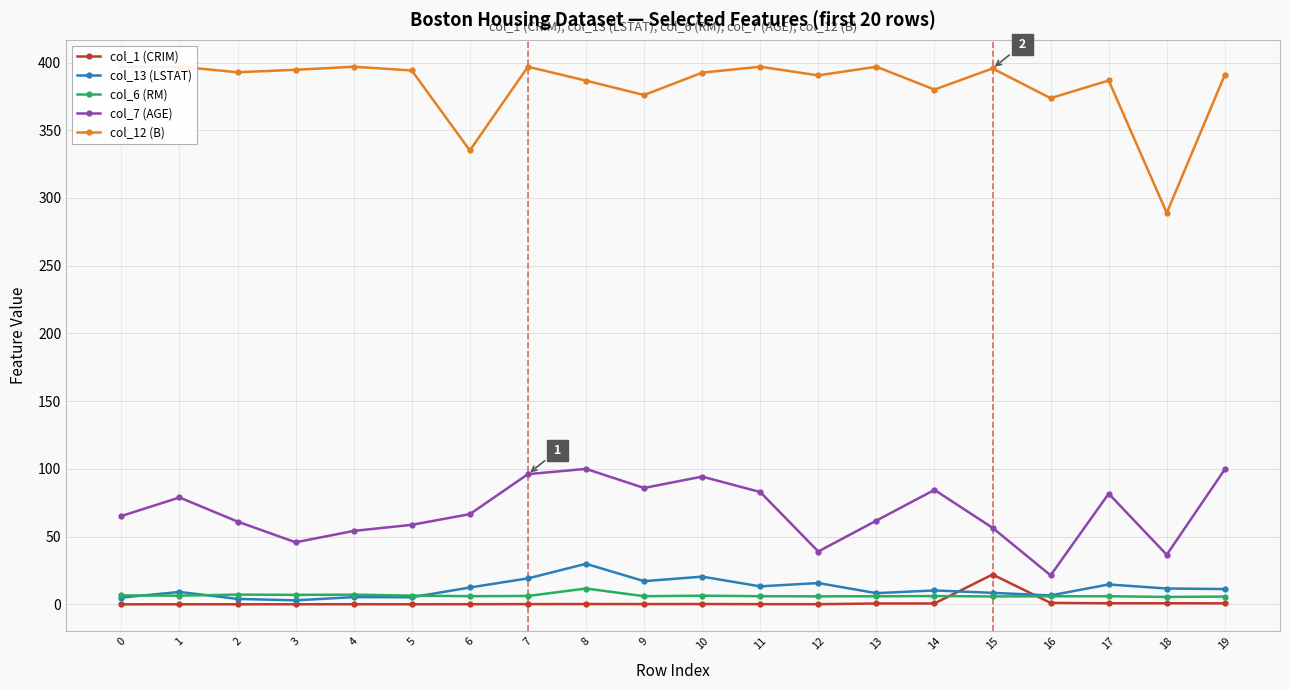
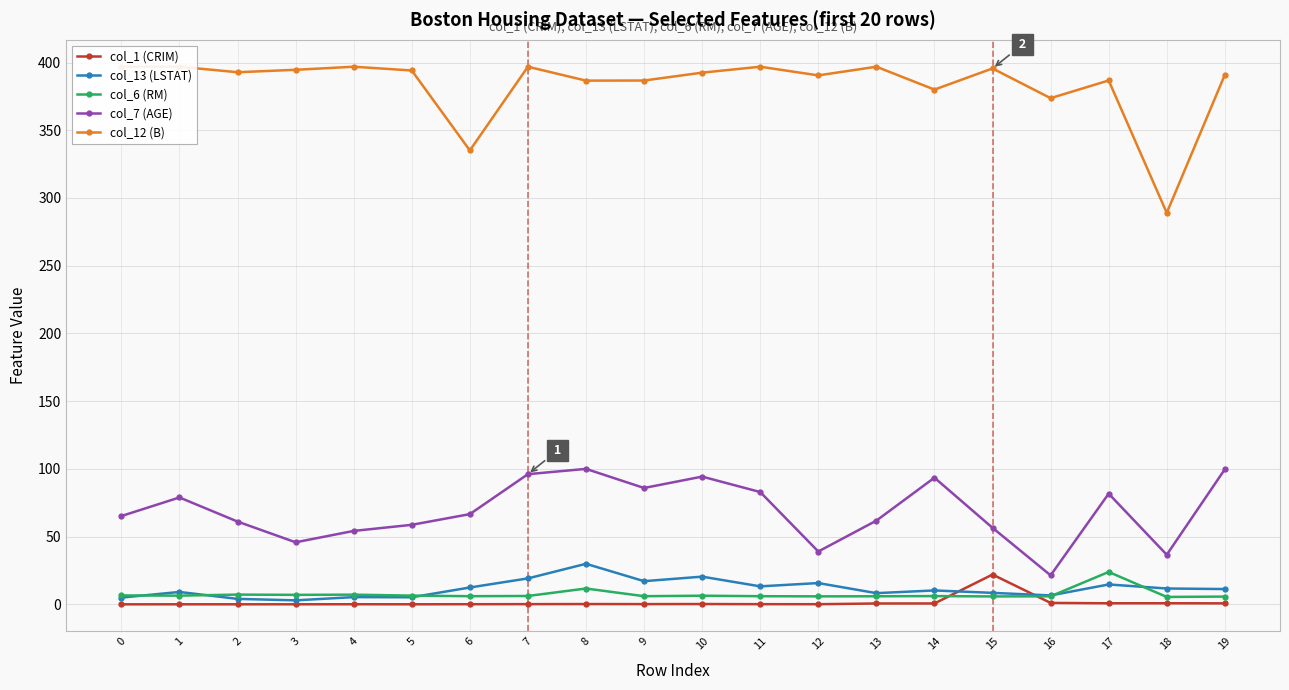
col_12 (B), 9: 376 -> 387
col_7 (AGE), 14: 85 -> 94
col_6 (RM), 17: 6 -> 24
